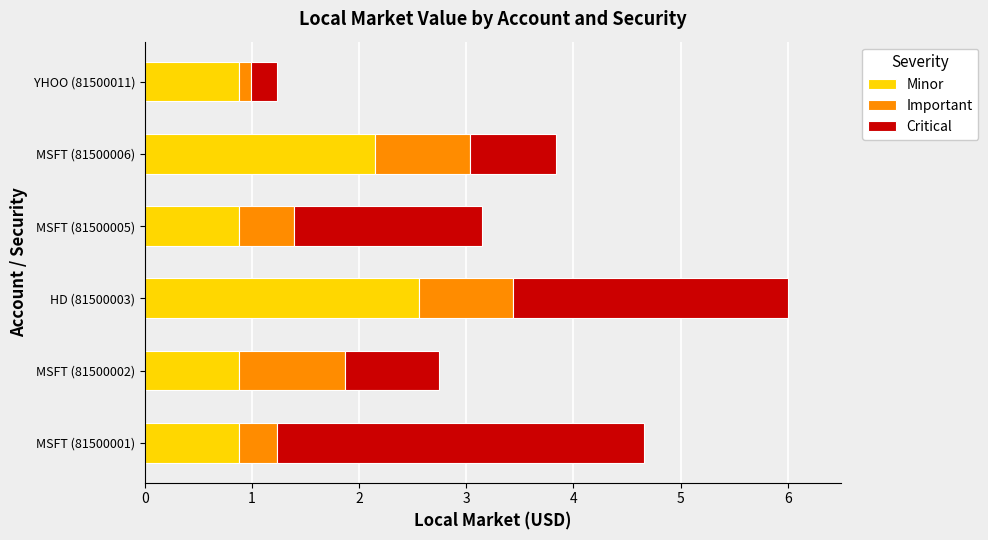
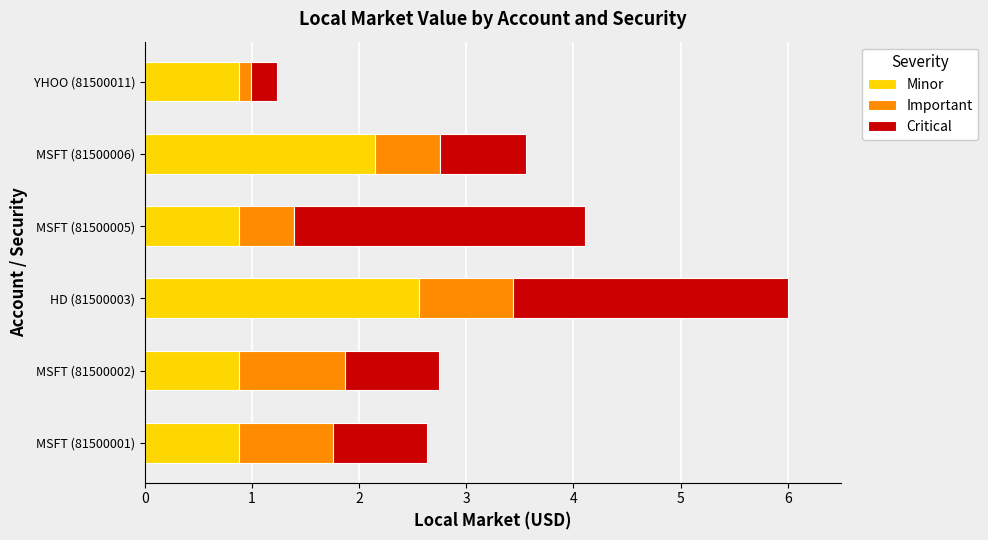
Important, MSFT (81500006): 0.88 -> 0.60
Critical, MSFT (81500005): 1.76 -> 2.72
Important, MSFT (81500001): 0.35 -> 0.88
Critical, MSFT (81500001): 3.43 -> 0.88
